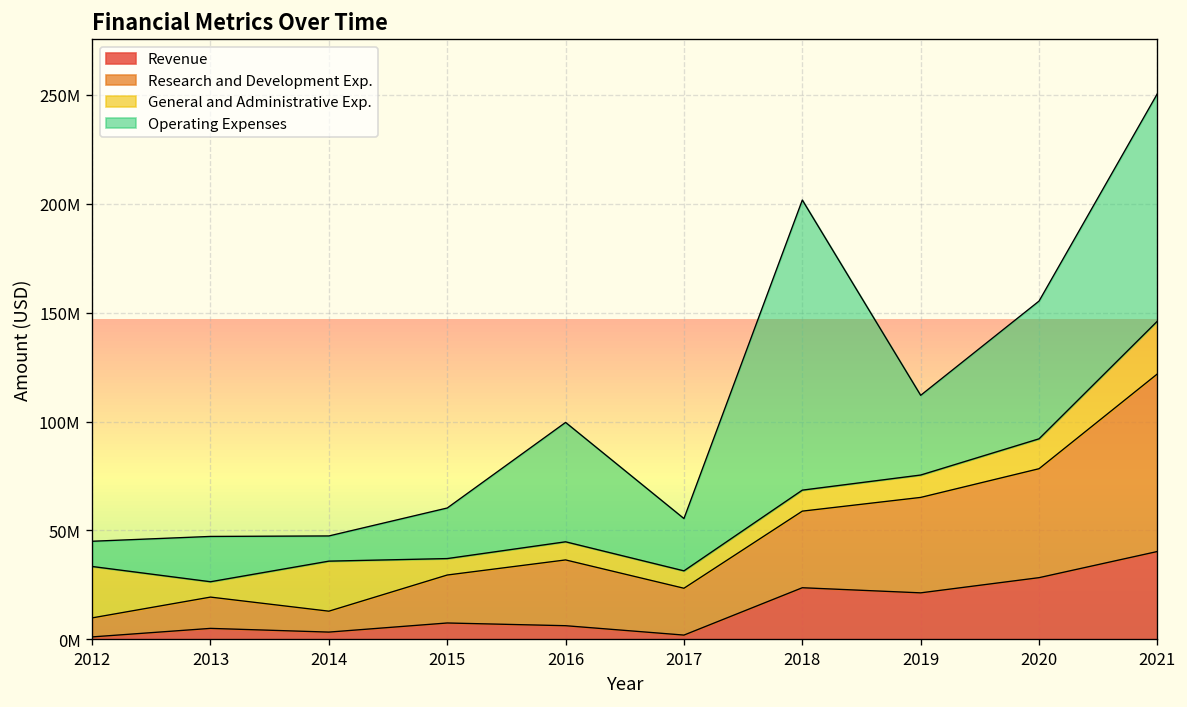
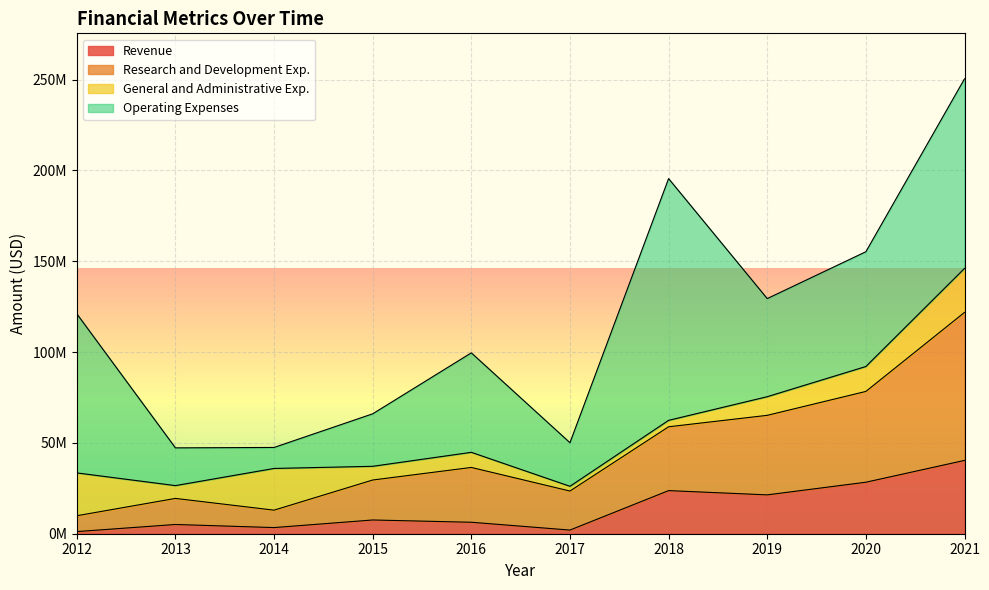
Operating Expenses, 2012: 12000000 -> 88000000
Operating Expenses, 2015: 23000000 -> 29000000
General and Administrative Exp., 2017: 8000000 -> 3000000
General and Administrative Exp., 2018: 10000000 -> 4000000
Operating Expenses, 2019: 37000000 -> 54000000
